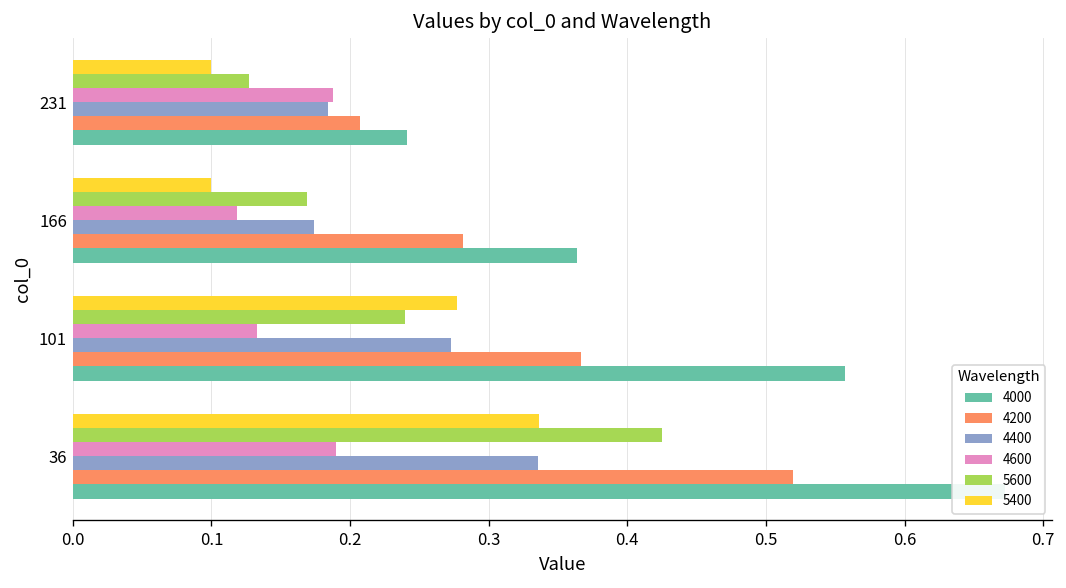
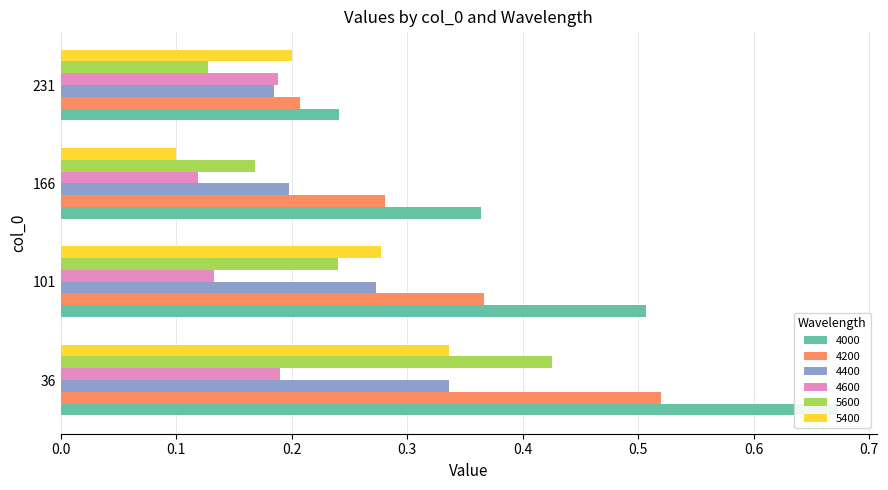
5400, 231: 0.1 -> 0.2
4400, 166: 0.174 -> 0.197
4000, 101: 0.557 -> 0.507
